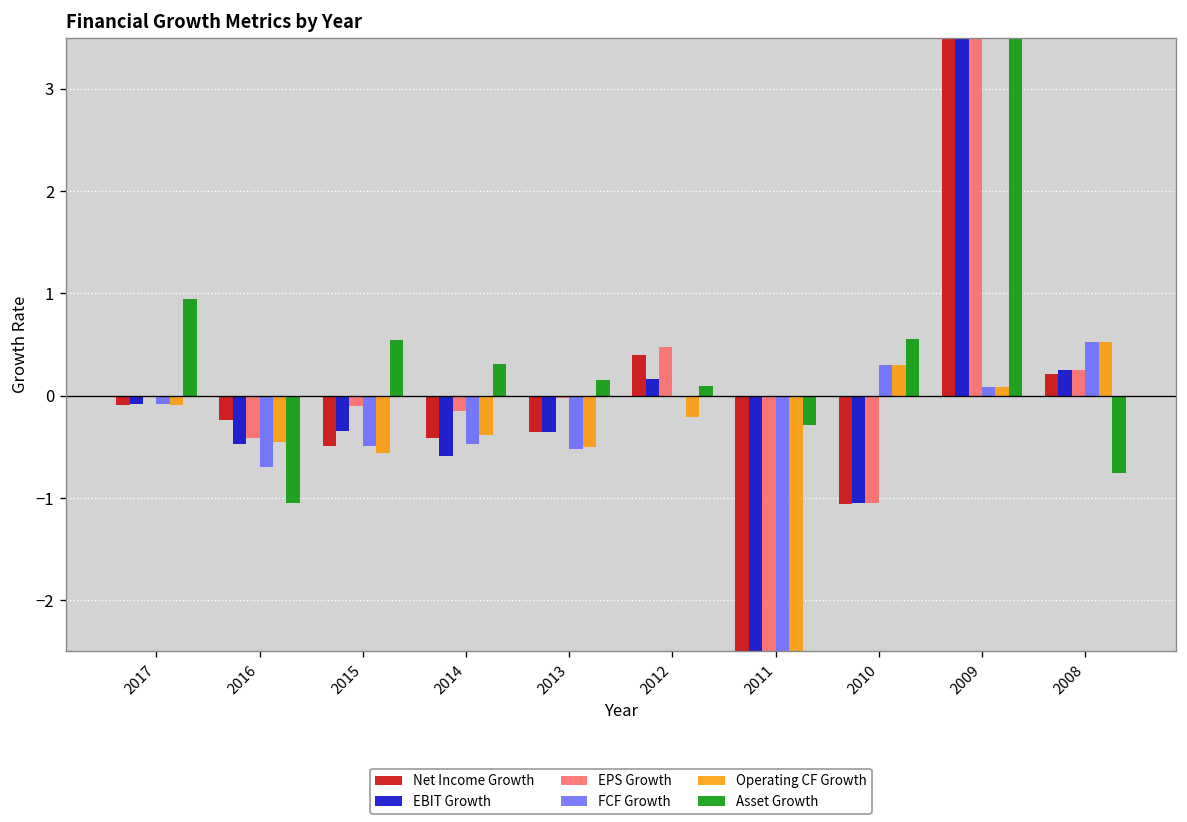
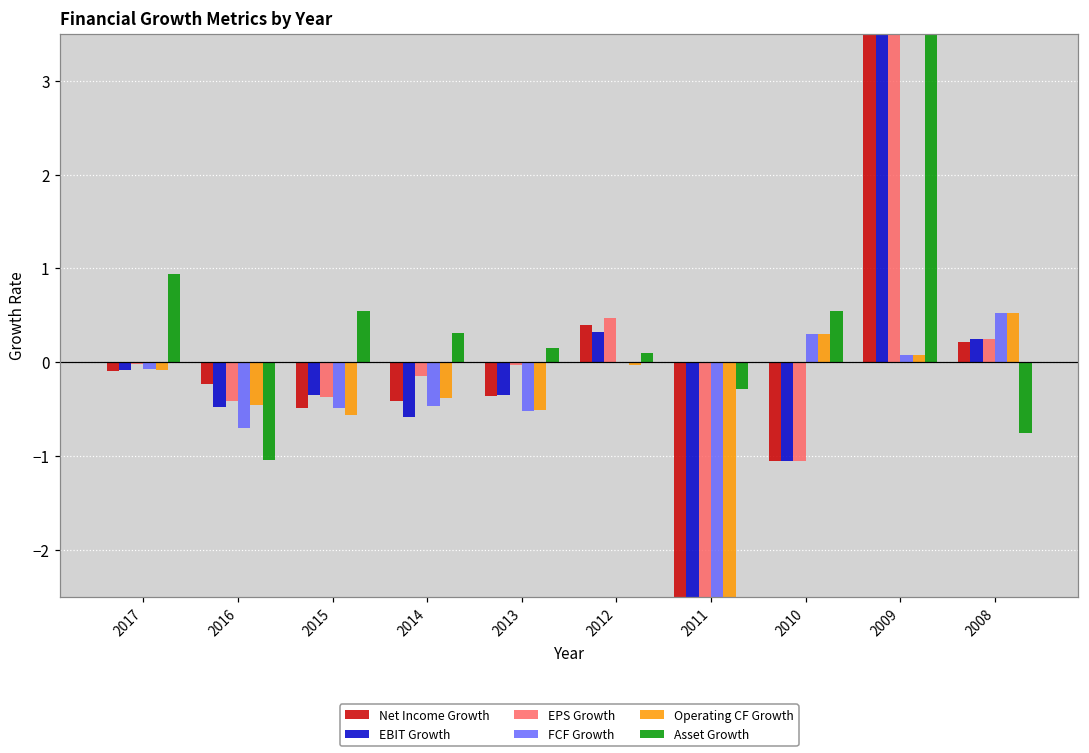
EPS Growth, 2015: -0.1 -> -0.4
EBIT Growth, 2012: 0.2 -> 0.3
Operating CF Growth, 2012: -0.2 -> 0.0
